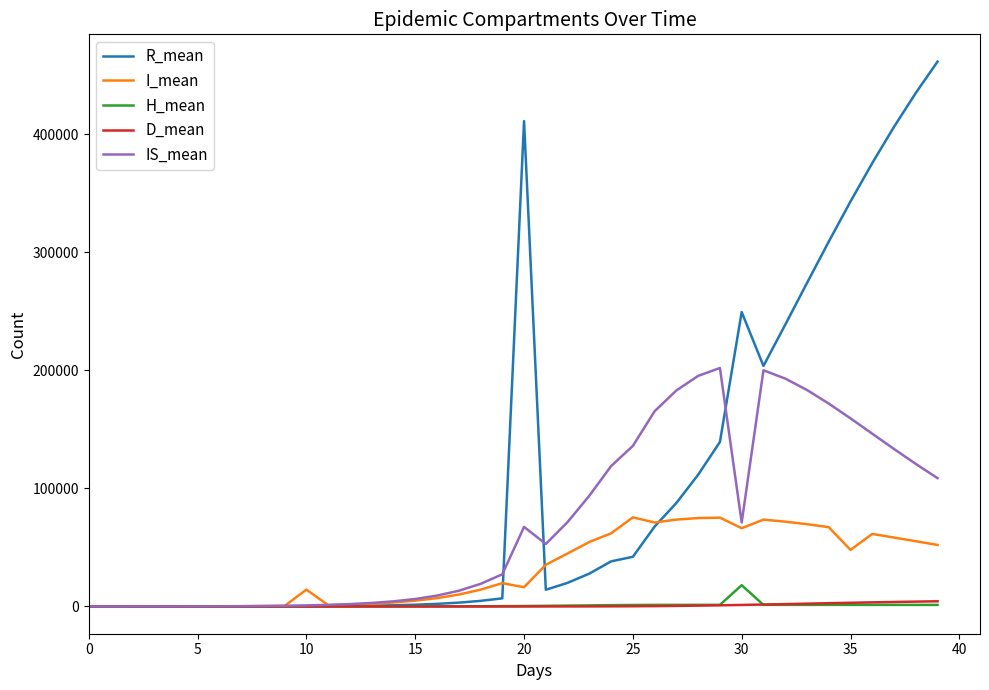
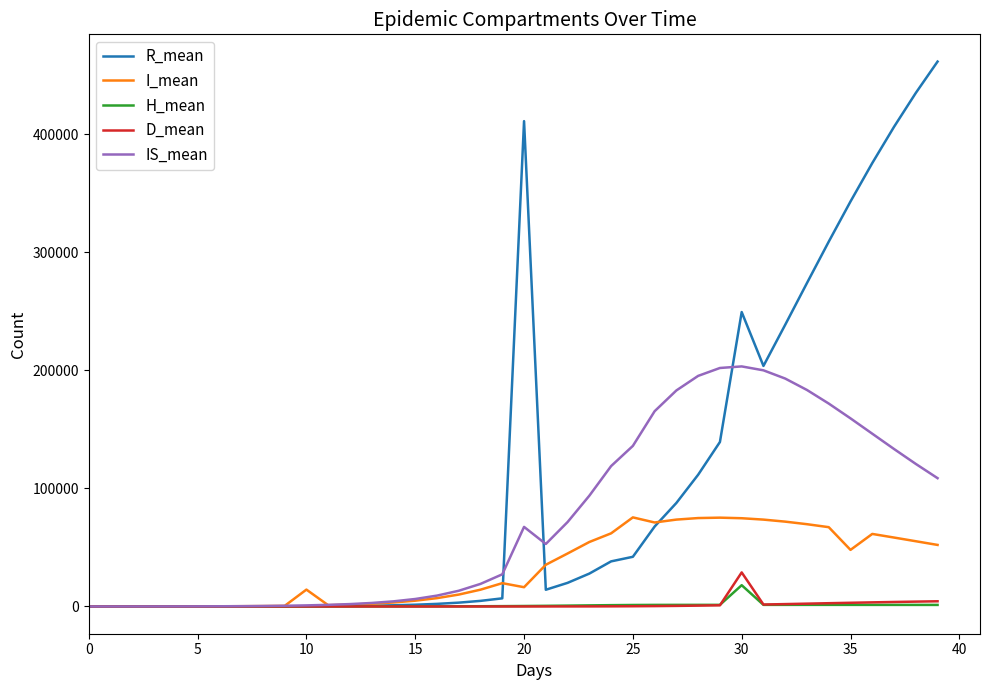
I_mean, 30: 66000 -> 75000
D_mean, 30: 1000 -> 29000
IS_mean, 30: 71000 -> 203000
